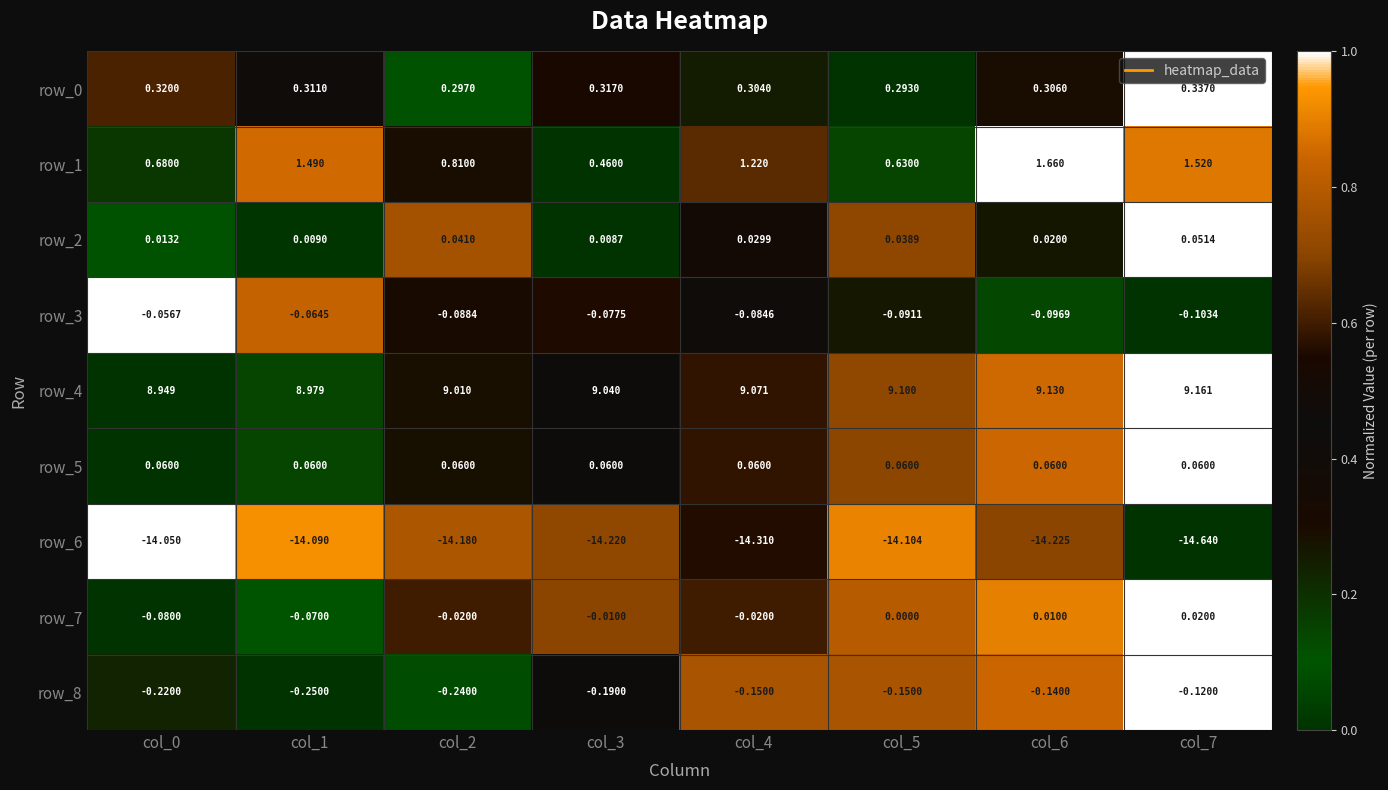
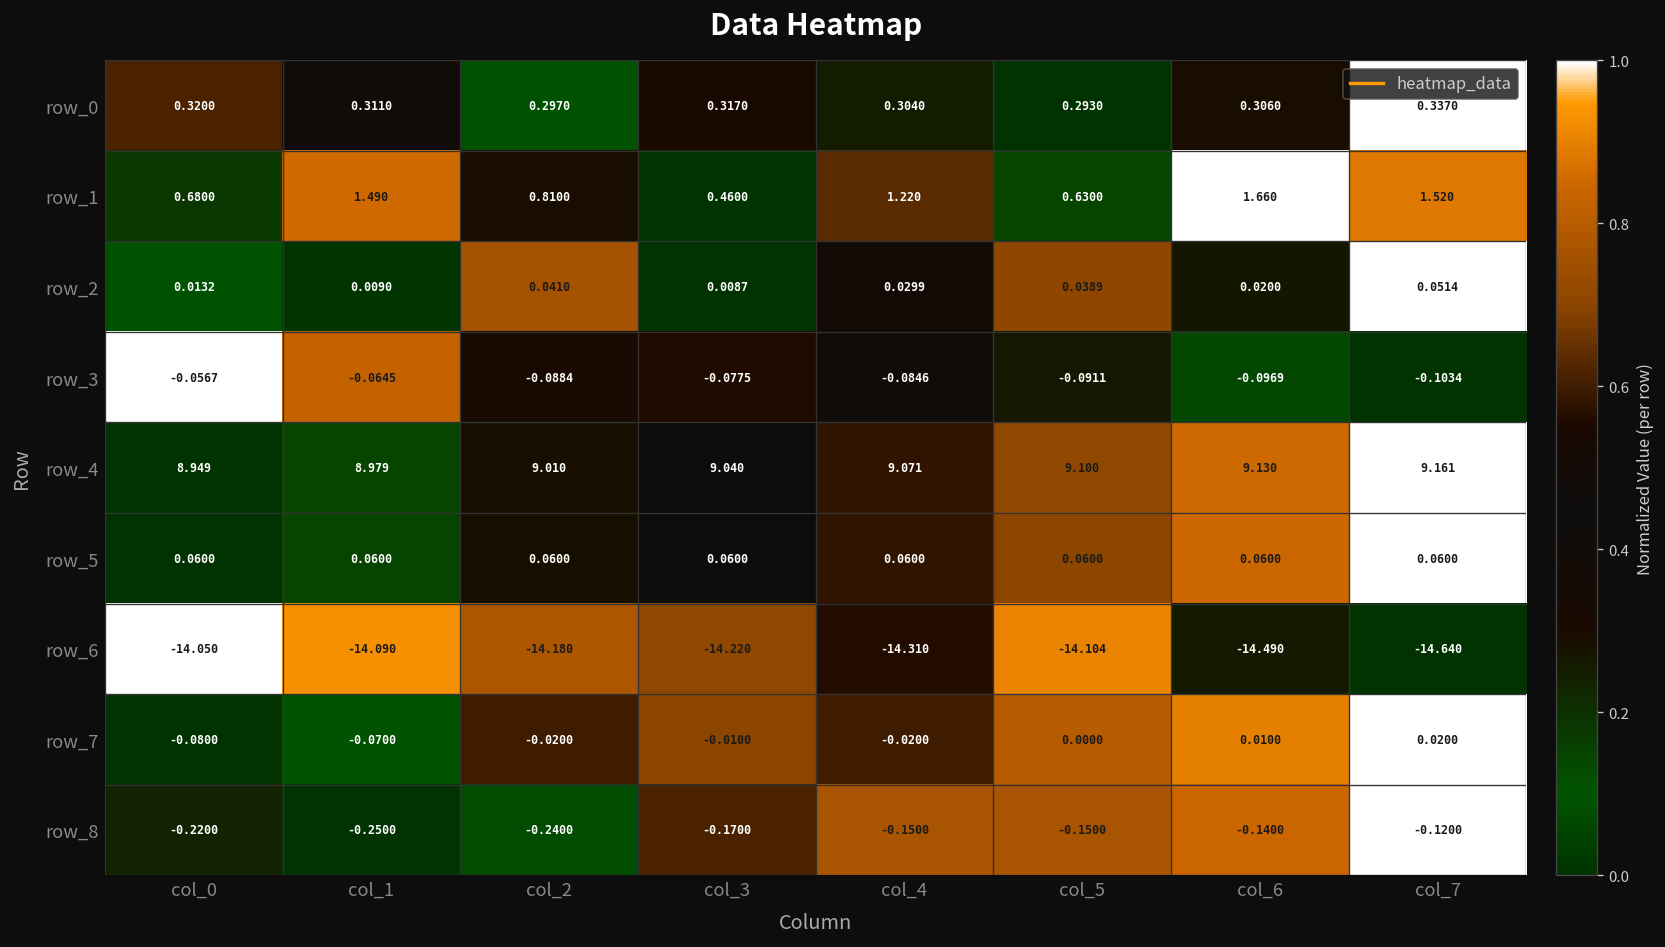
row_6, col_6: -14.225 -> -14.490
row_8, col_3: -0.1900 -> -0.1700
